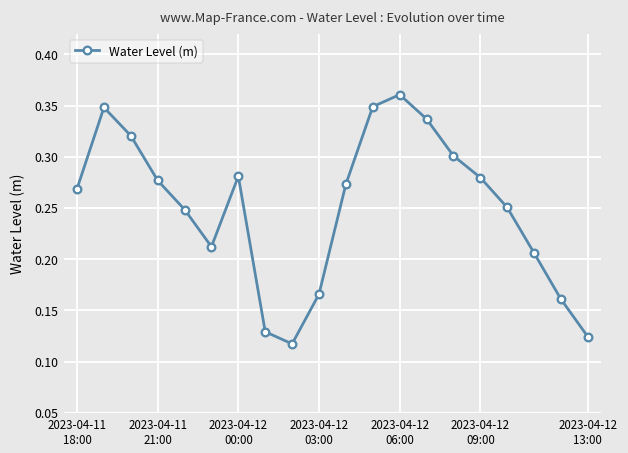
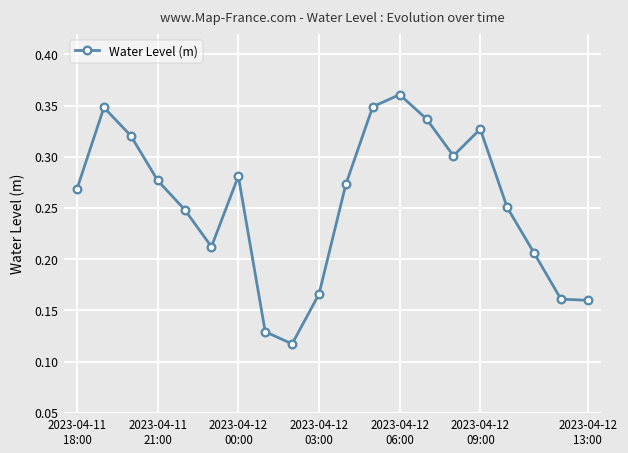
2023-04-12 09:00: 0.28 -> 0.33
2023-04-12 13:00: 0.12 -> 0.16
